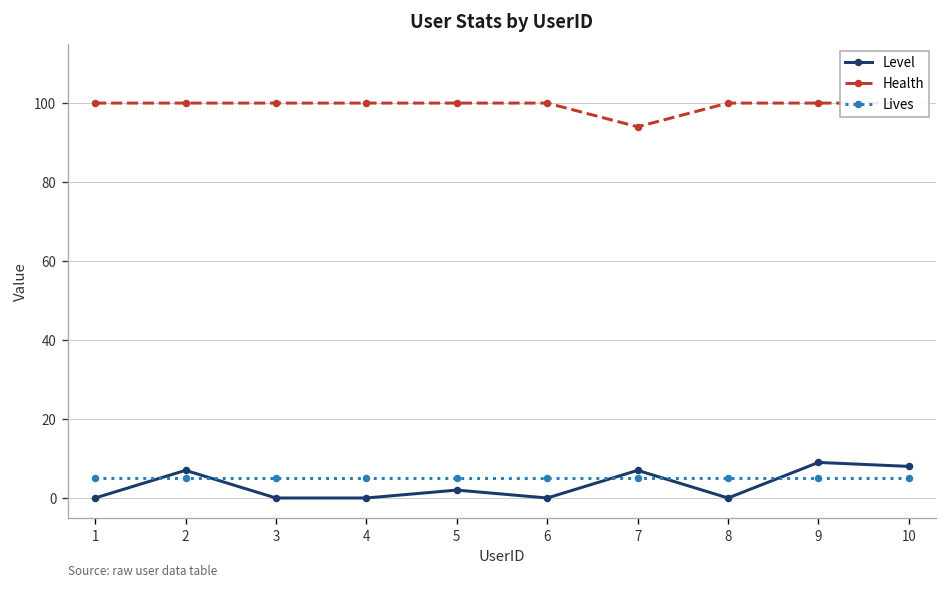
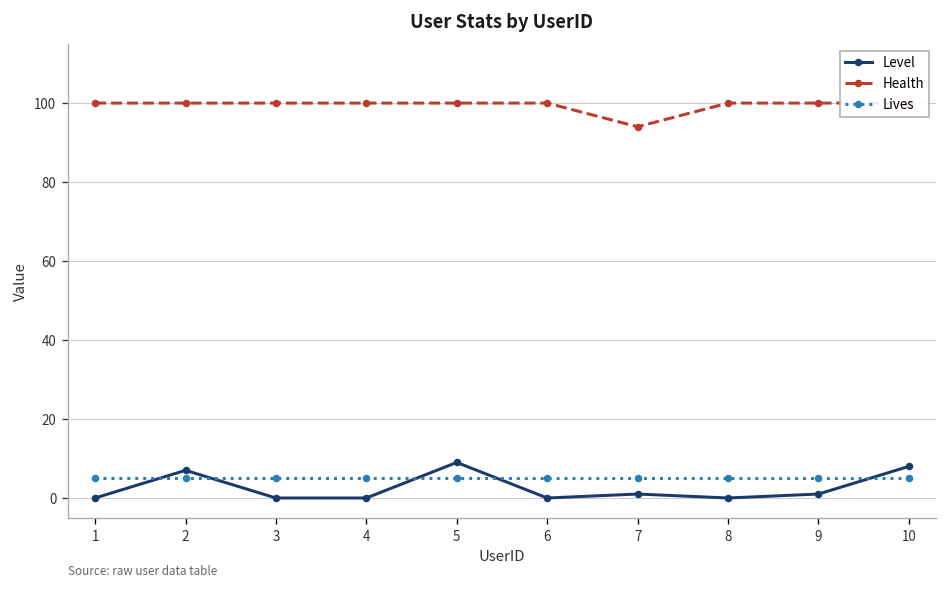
Level, 5: 2 -> 9
Level, 7: 7 -> 1
Level, 9: 9 -> 1
